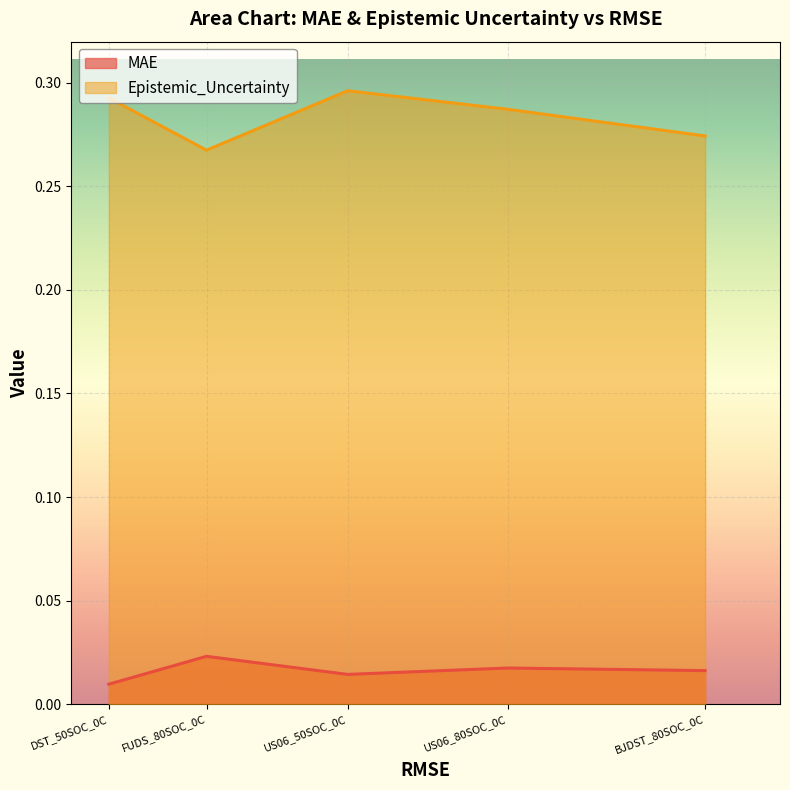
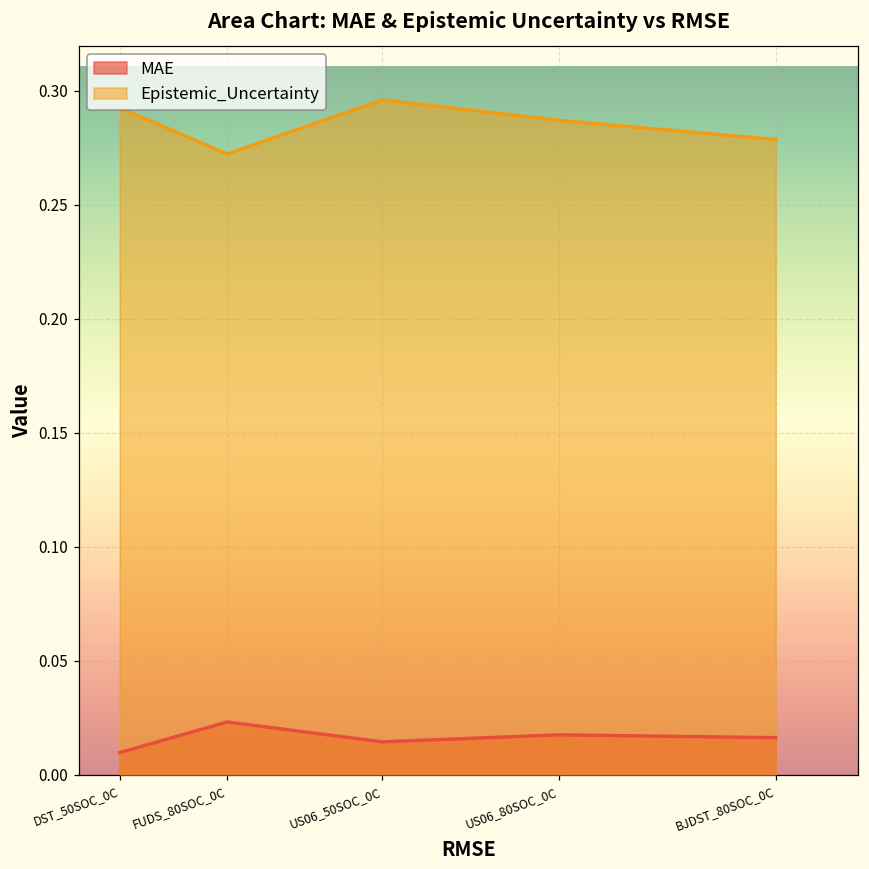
Epistemic_Uncertainty, FUDS_80SOC_0C: 0.267 -> 0.272
Epistemic_Uncertainty, BJDST_80SOC_0C: 0.274 -> 0.279
